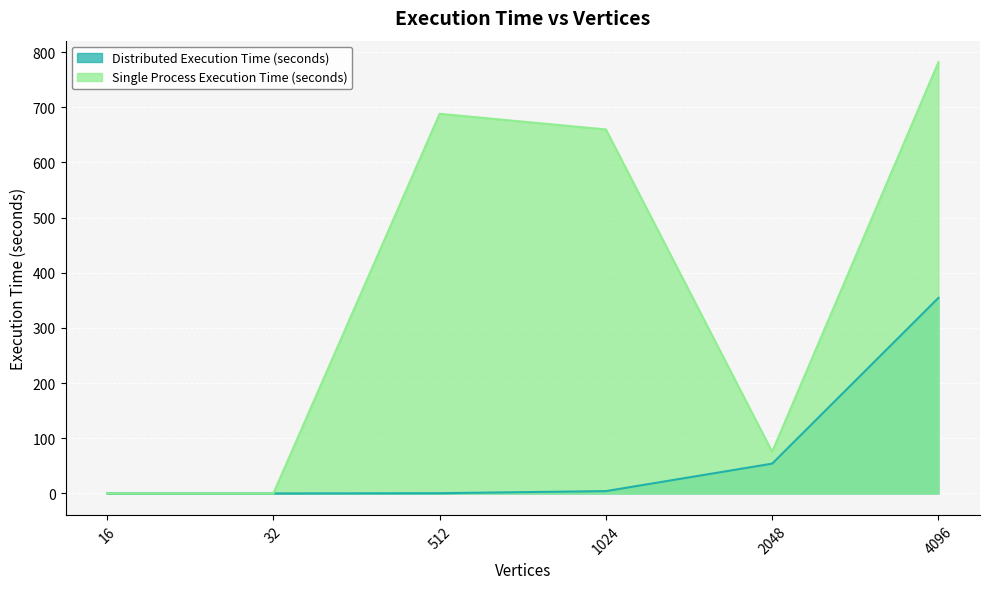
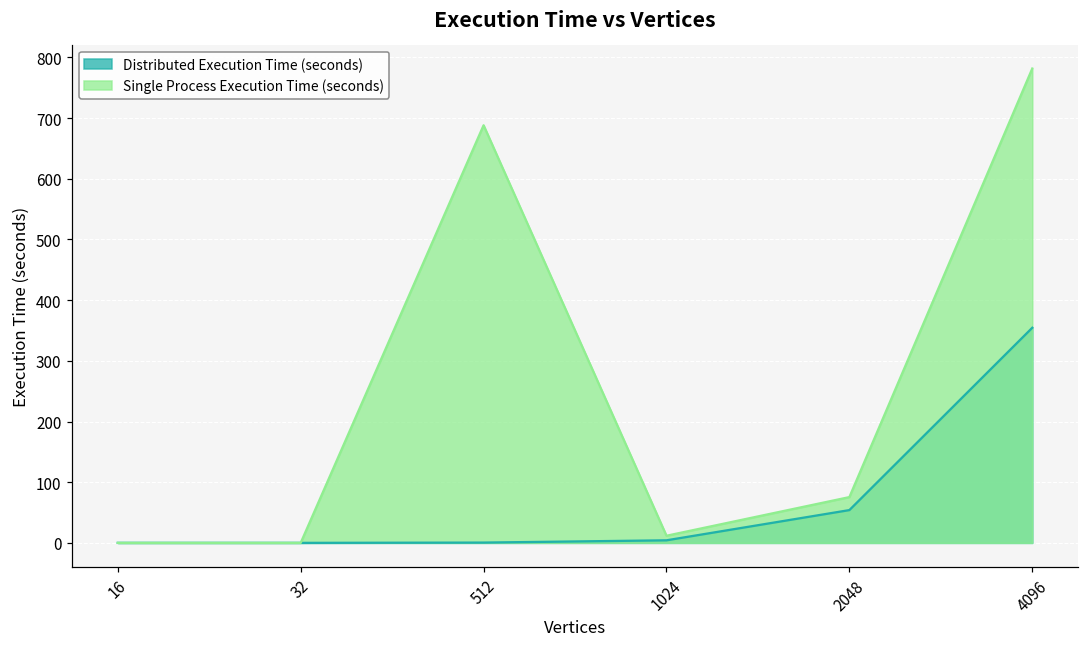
Single Process Execution Time (seconds), 1024: 660 -> 10
